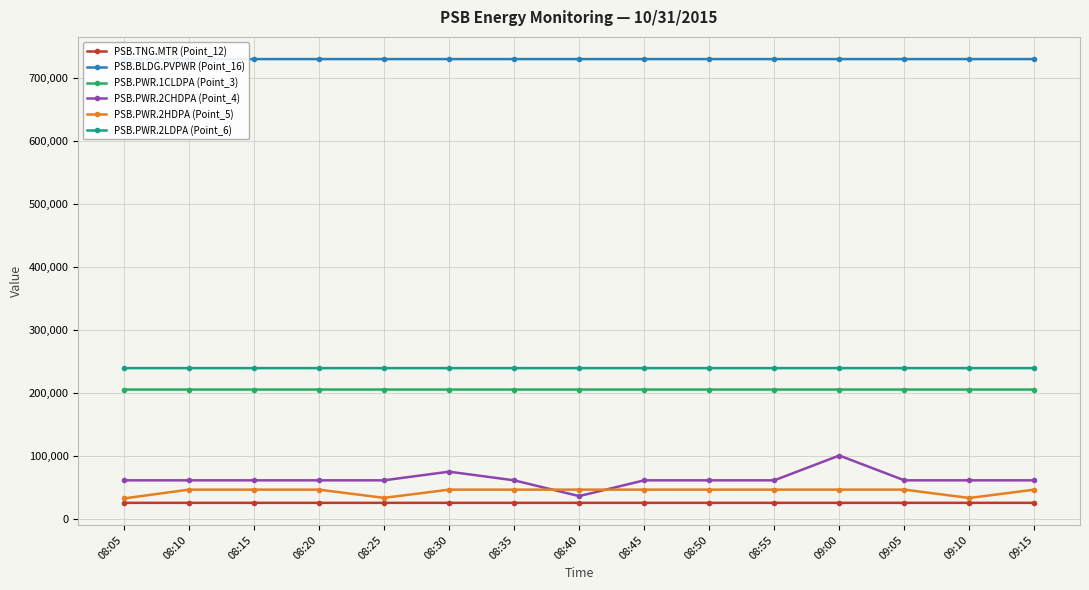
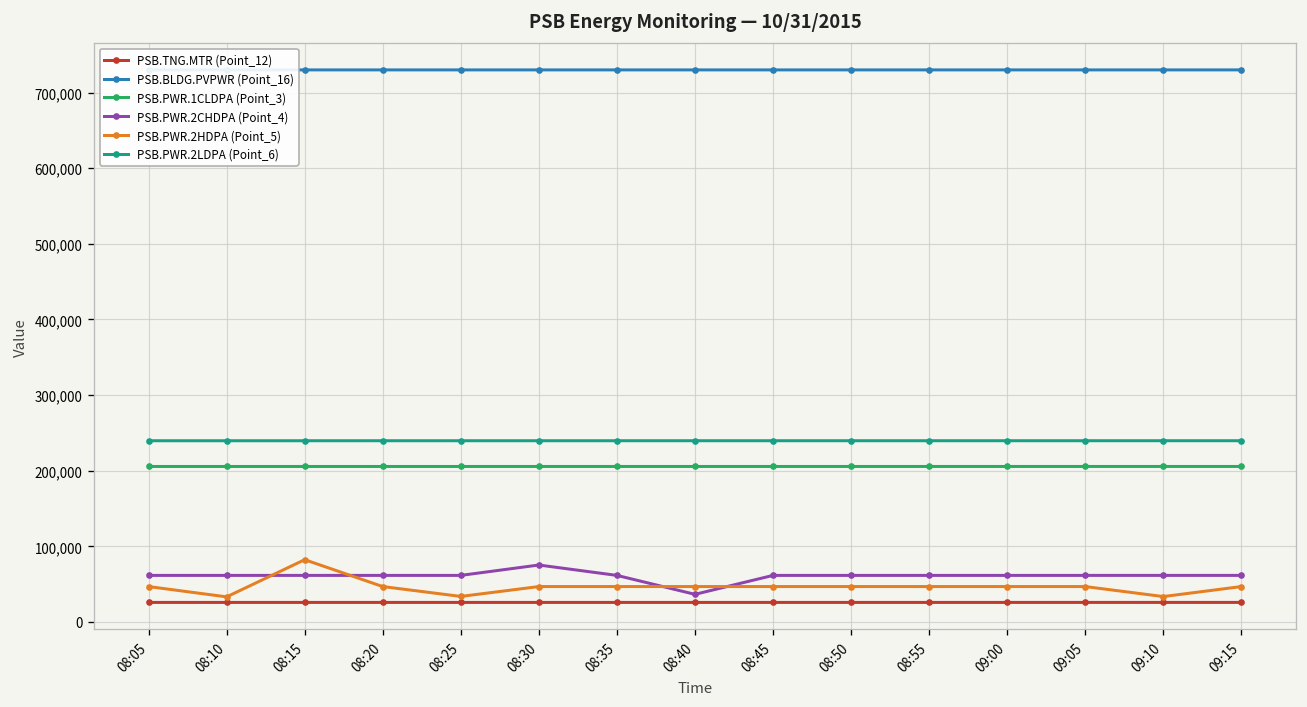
PSB.PWR.2HDPA (Point_5), 08:05: 30,000 -> 50,000
PSB.PWR.2HDPA (Point_5), 08:10: 50,000 -> 30,000
PSB.PWR.2HDPA (Point_5), 08:15: 50,000 -> 80,000
PSB.PWR.2CHDPA (Point_4), 09:00: 100,000 -> 60,000
